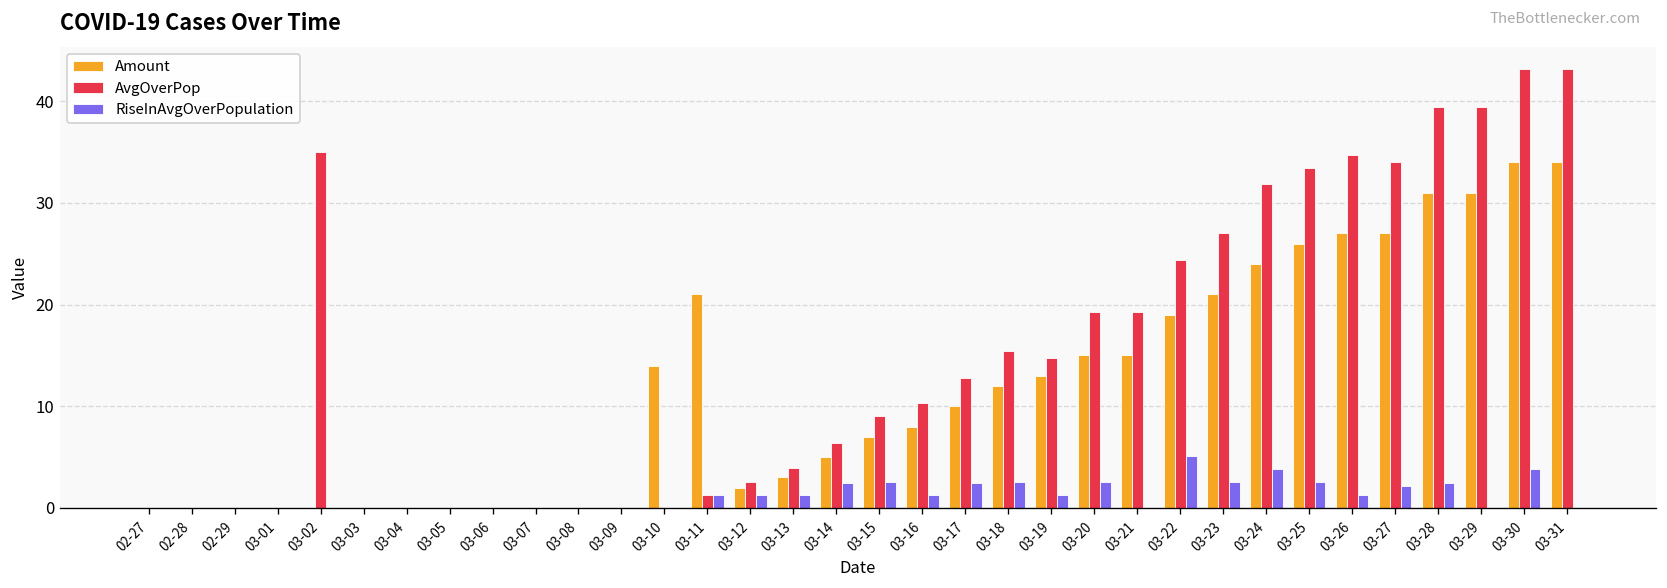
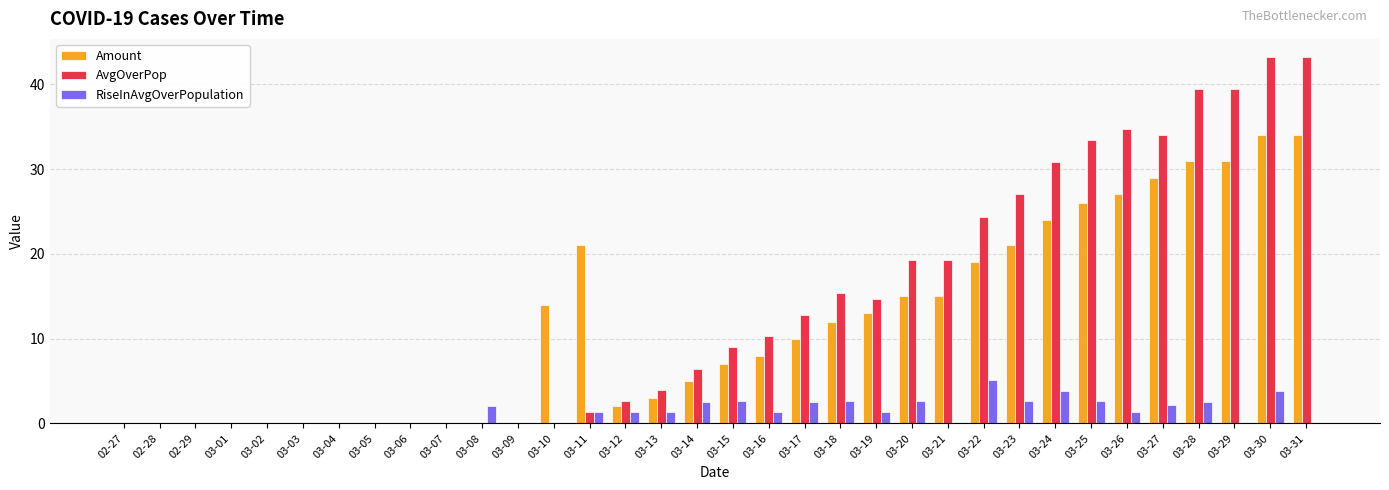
AvgOverPop, 03-02: 35 -> 0
RiseInAvgOverPopulation, 03-08: 0 -> 2
AvgOverPop, 03-24: 32 -> 31
Amount, 03-27: 27 -> 29
